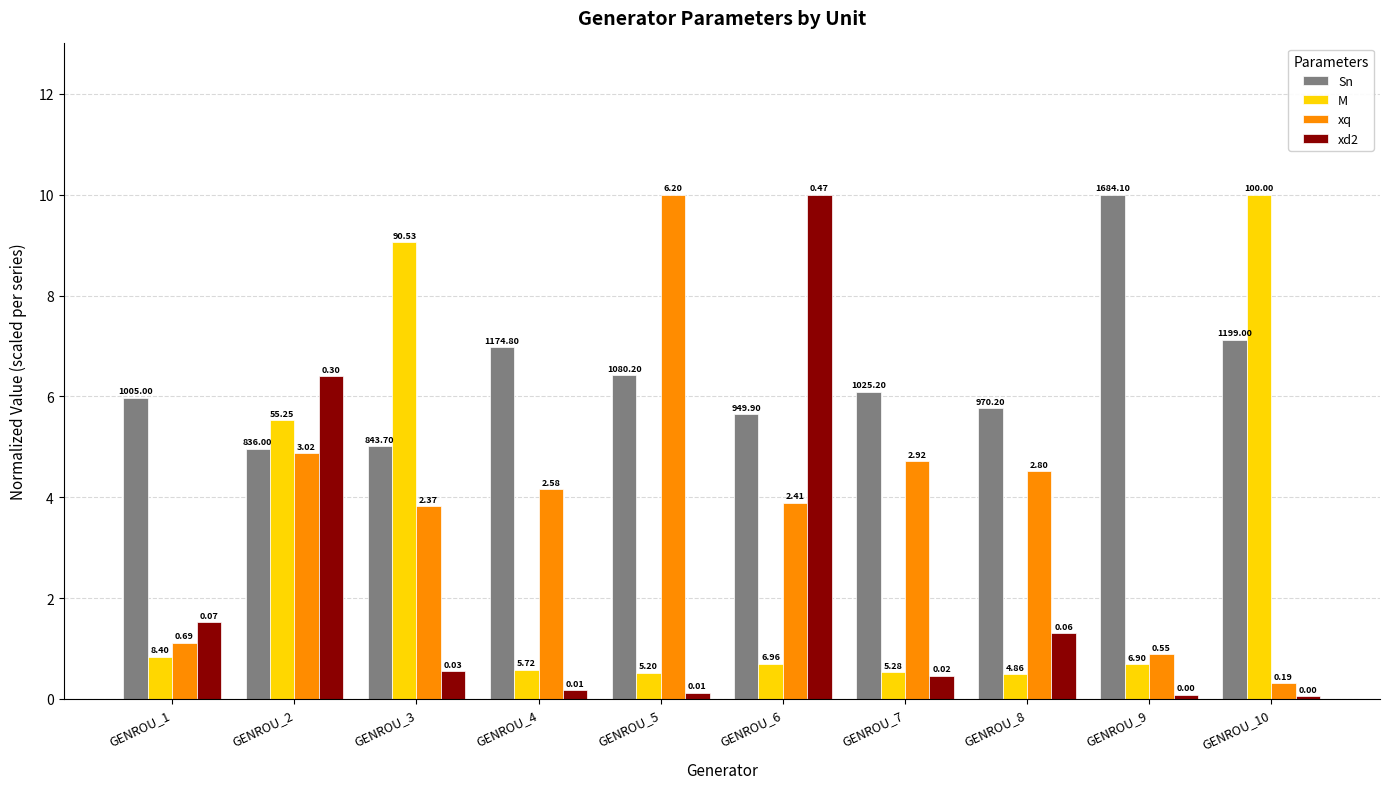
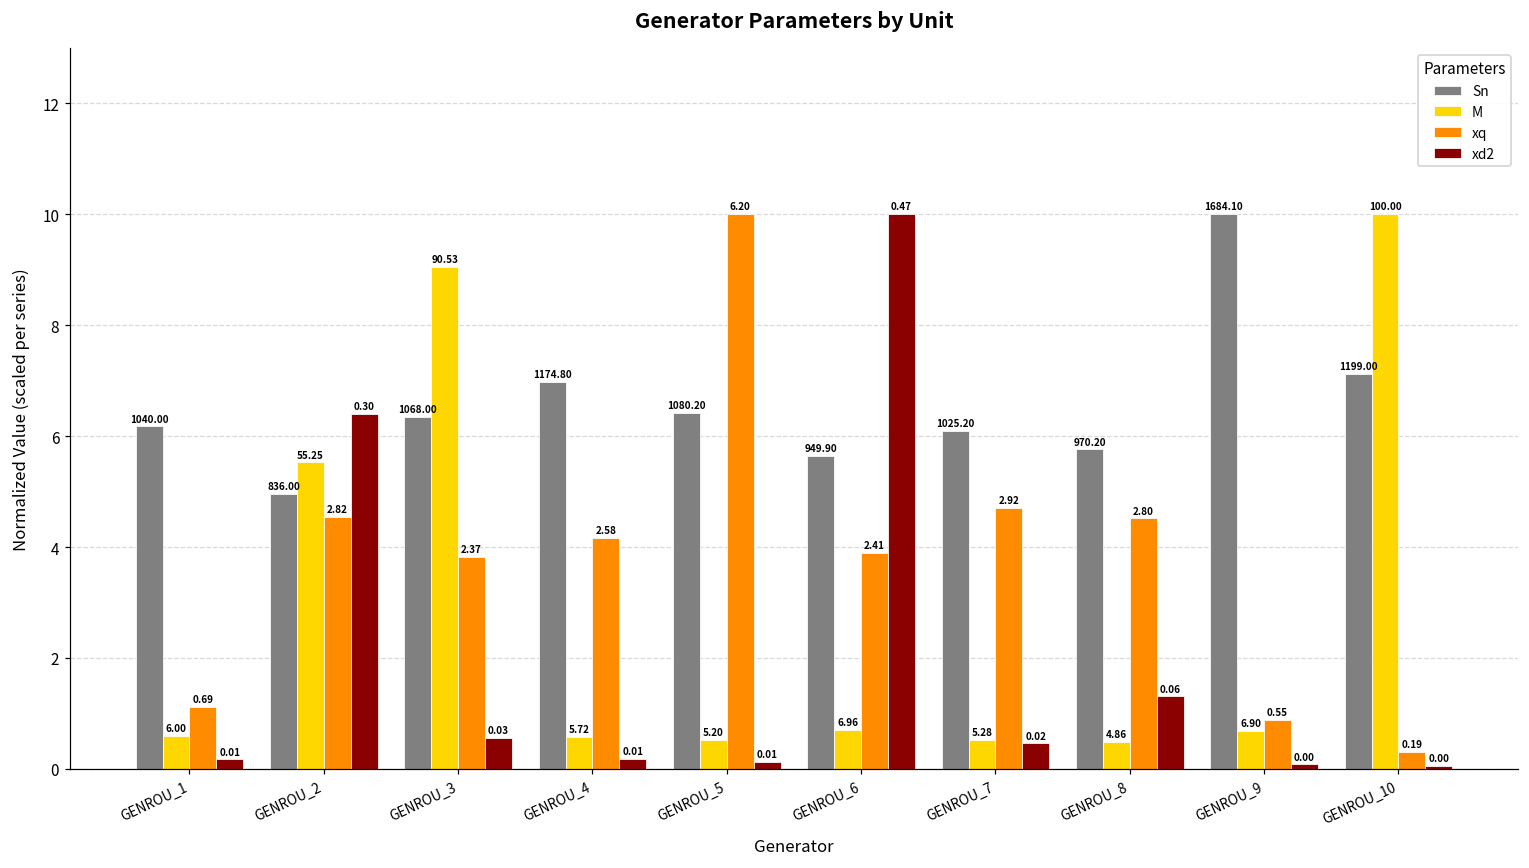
Sn, GENROU_1: 1005.00 -> 1040.00
M, GENROU_1: 8.40 -> 6.00
xd2, GENROU_1: 0.07 -> 0.01
xq, GENROU_2: 3.02 -> 2.82
Sn, GENROU_3: 843.70 -> 1068.00
